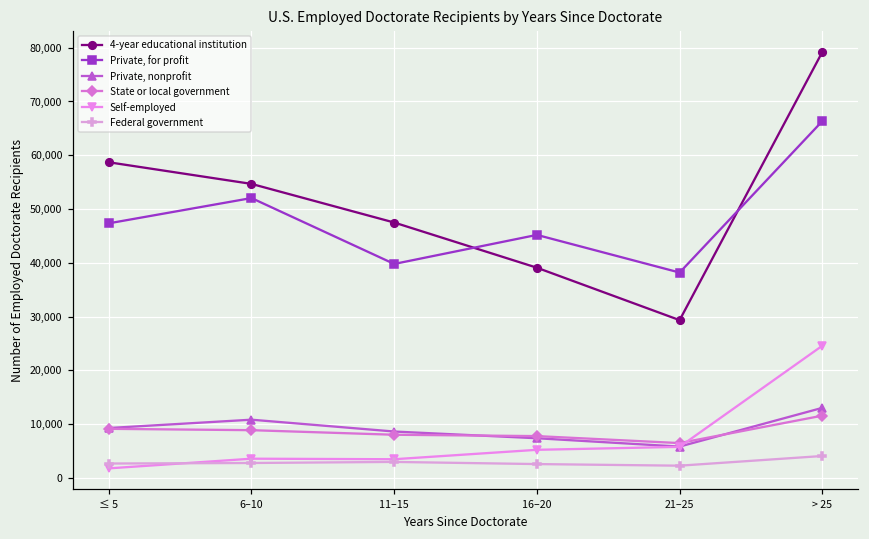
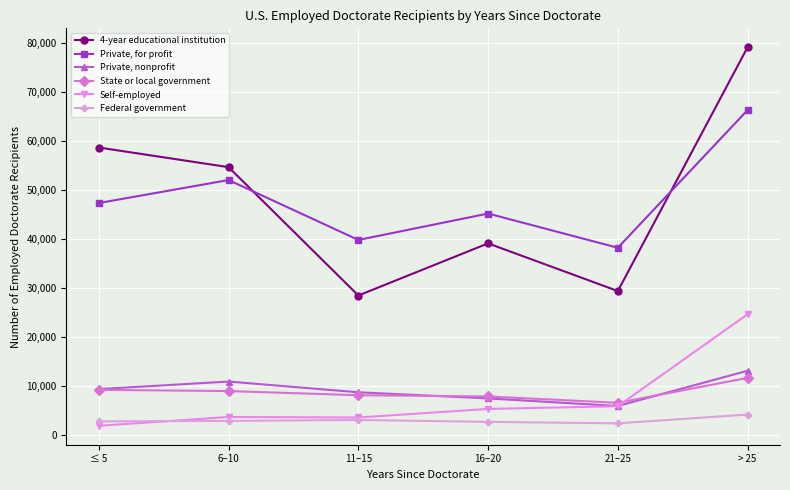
4-year educational institution, 11–15: 48,000 -> 28,000
